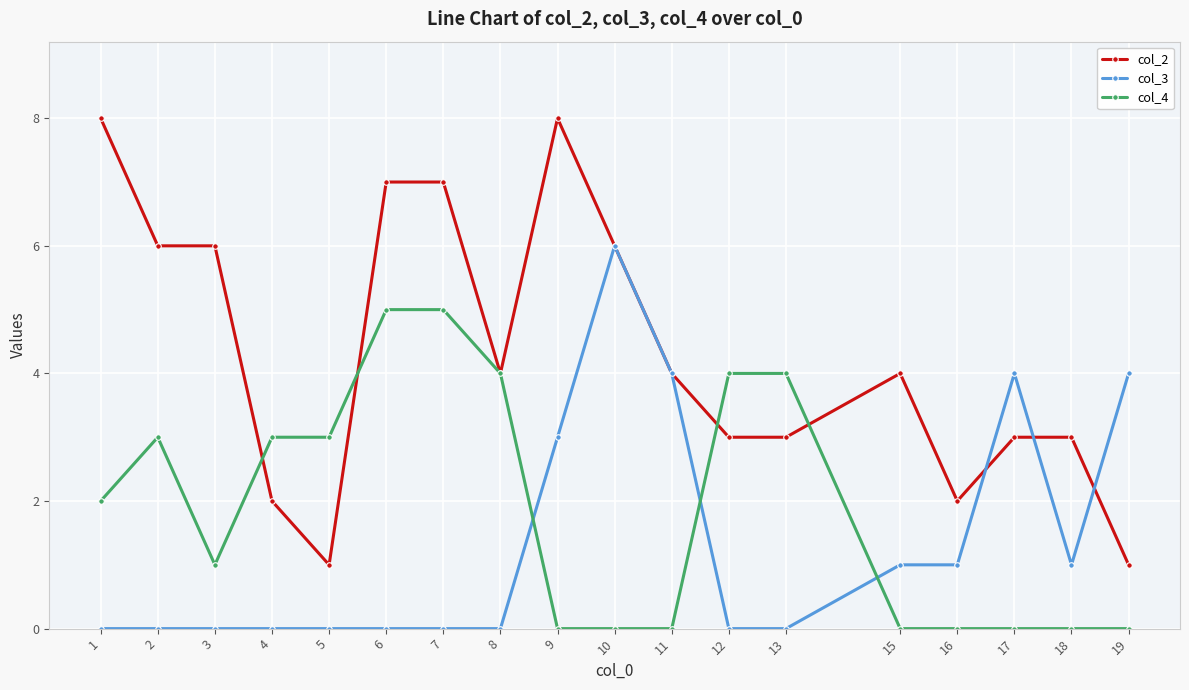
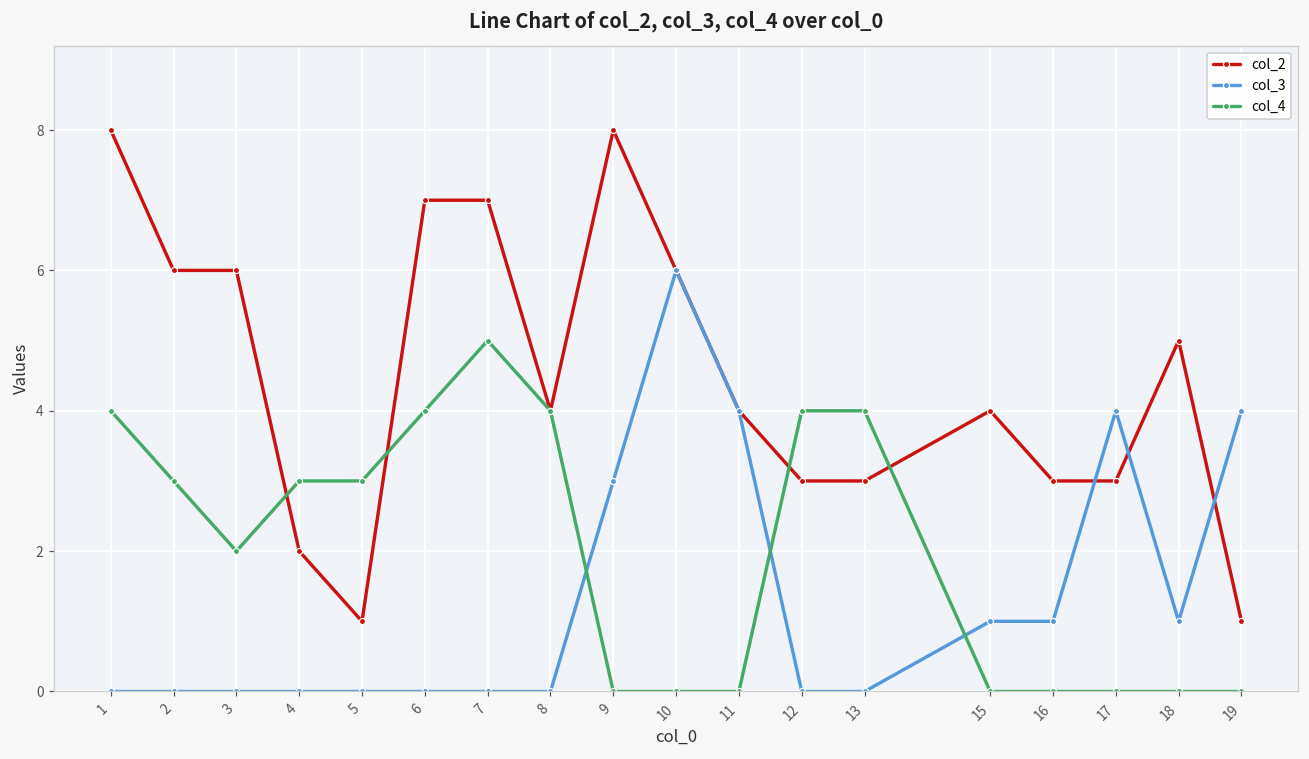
col_4, 1: 2 -> 4
col_4, 3: 1 -> 2
col_4, 6: 5 -> 4
col_2, 16: 2 -> 3
col_2, 18: 3 -> 5
